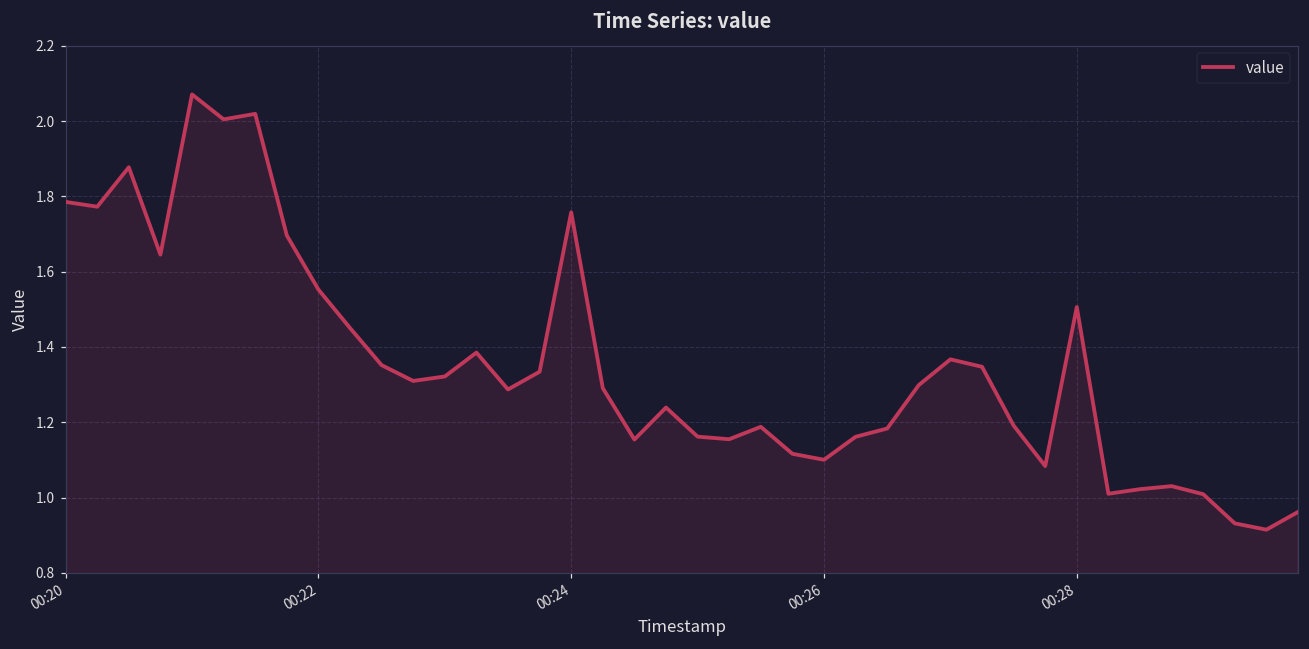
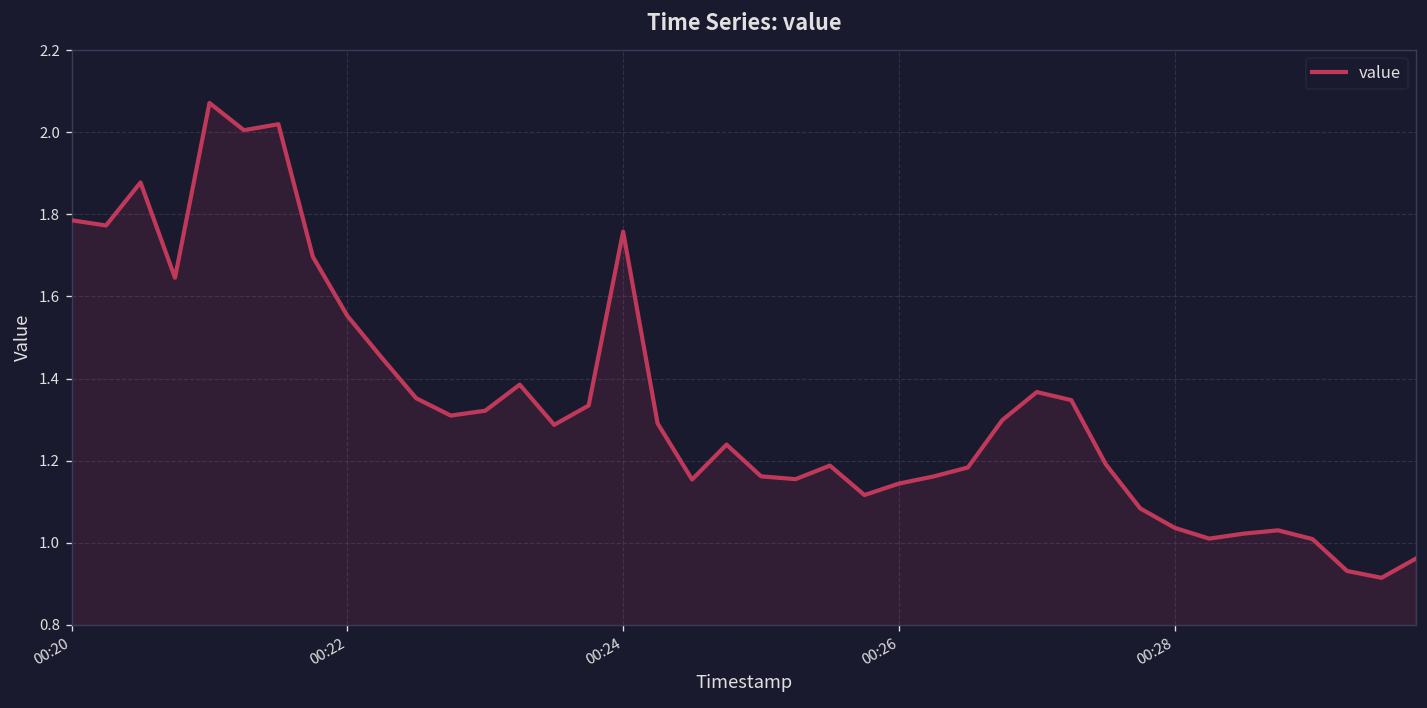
00:26: 1.10 -> 1.14
00:28: 1.51 -> 1.04
